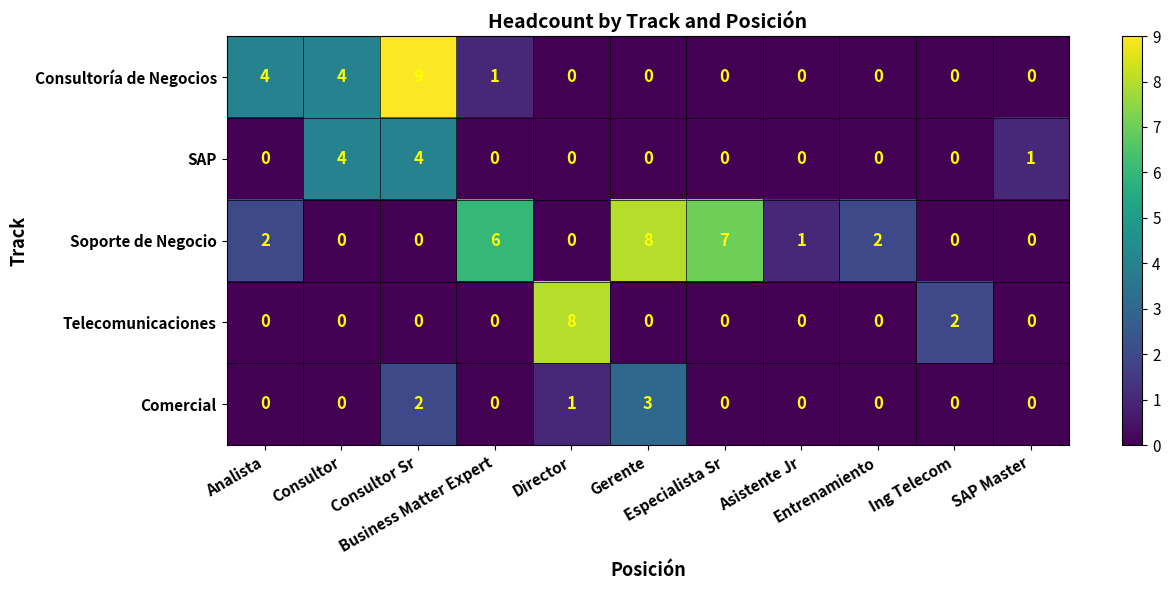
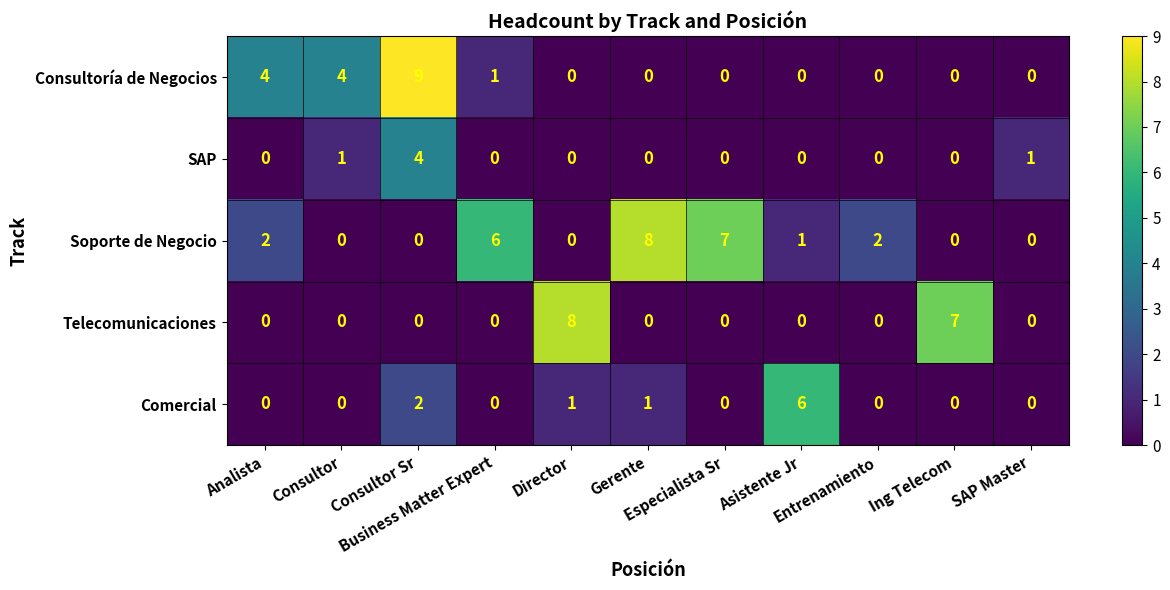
SAP, Consultor: 4 -> 1
Telecomunicaciones, Ing Telecom: 2 -> 7
Comercial, Gerente: 3 -> 1
Comercial, Asistente Jr: 0 -> 6
